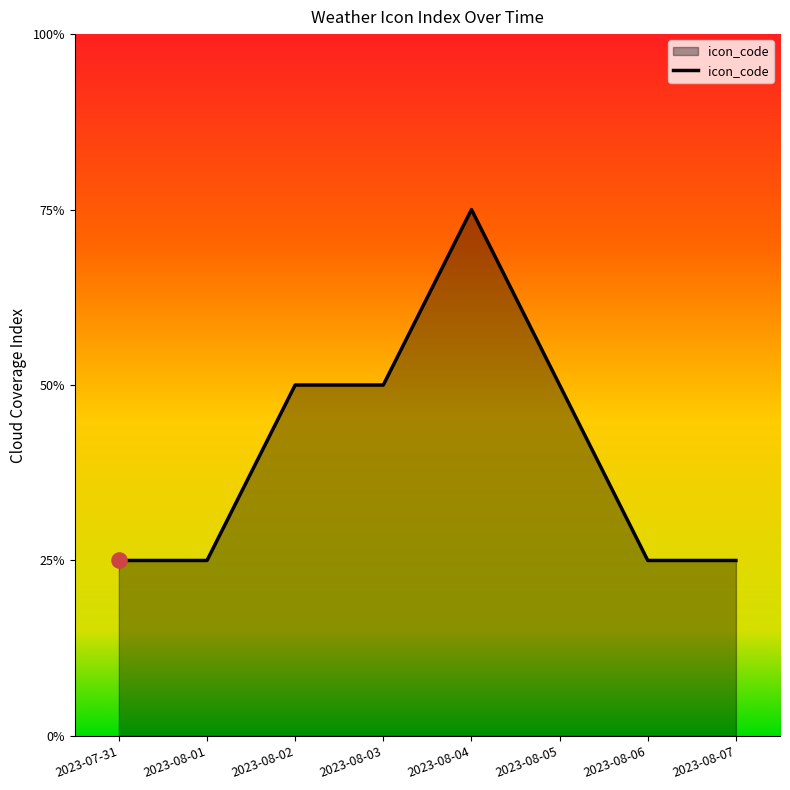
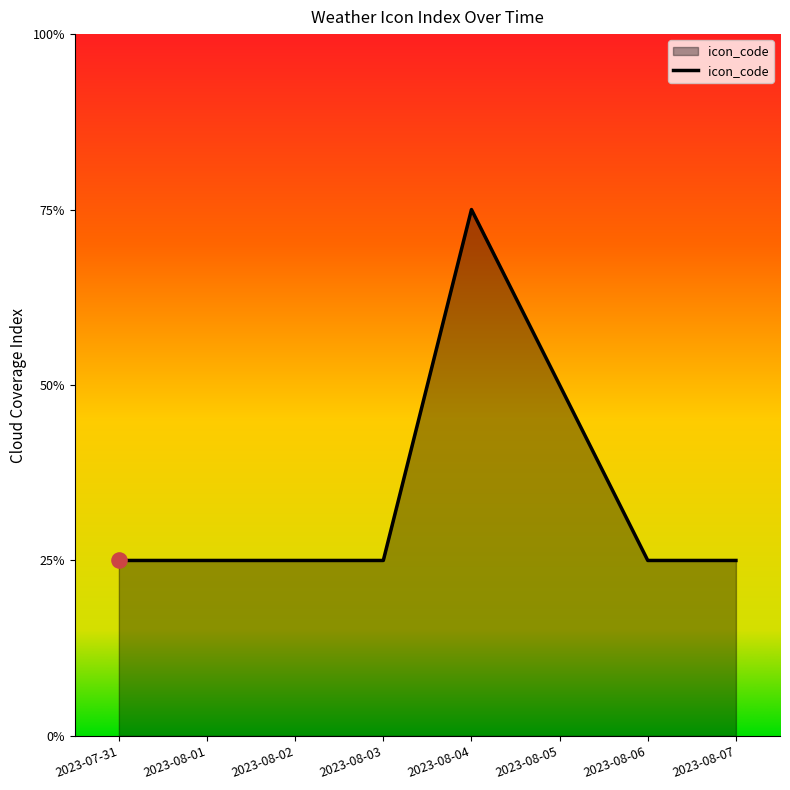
icon_code, 2023-08-02: 50% -> 25%
icon_code, 2023-08-03: 50% -> 25%
